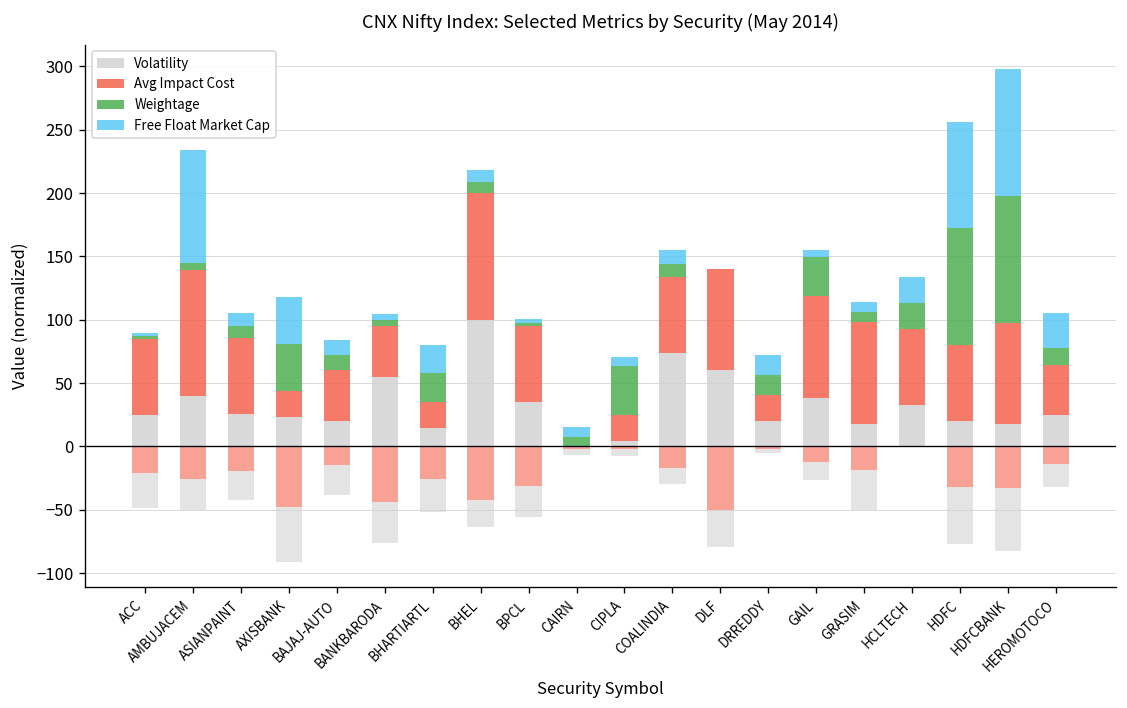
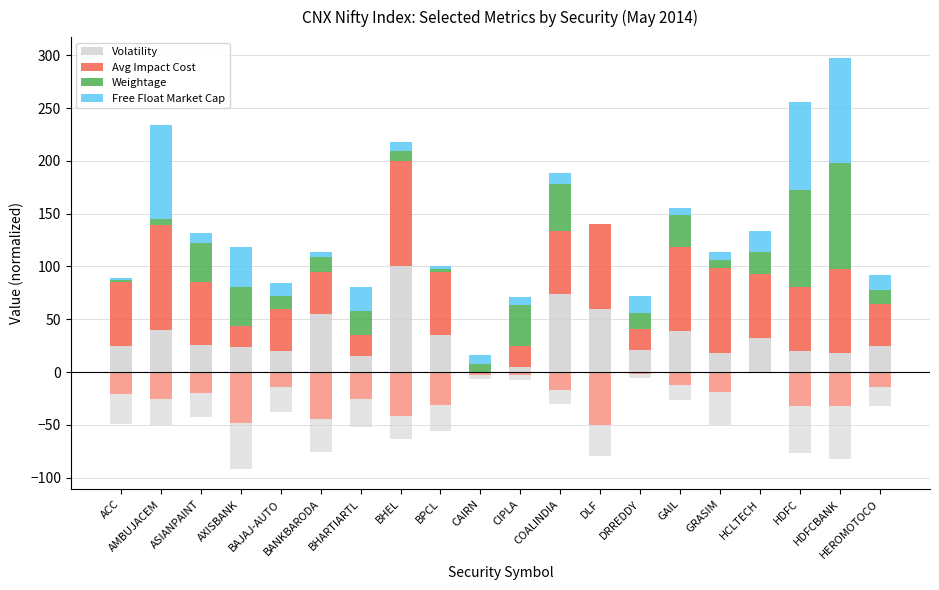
Weightage, ASIANPAINT: 10 -> 37
Weightage, BANKBARODA: 5 -> 14
Weightage, COALINDIA: 11 -> 44
Free Float Market Cap, HEROMOTOCO: 27 -> 14
